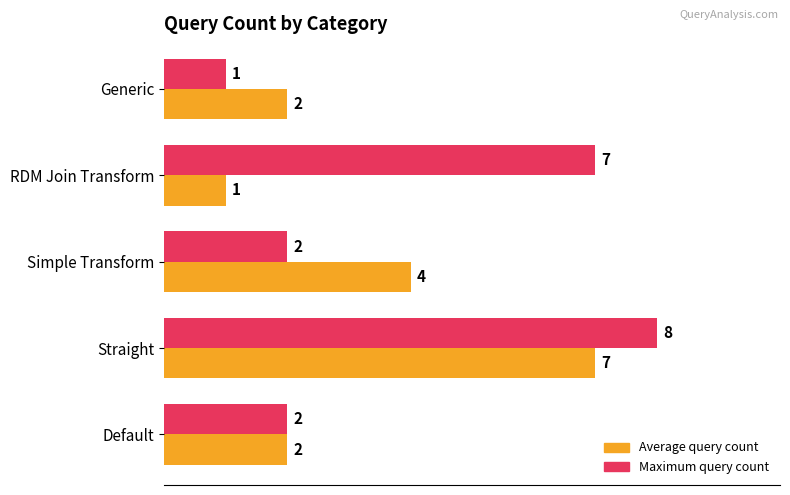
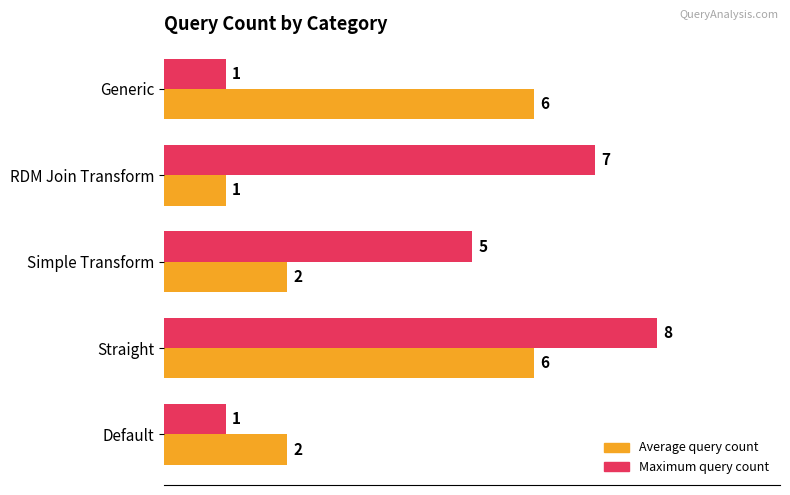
Average query count, Generic: 2 -> 6
Maximum query count, Simple Transform: 2 -> 5
Average query count, Simple Transform: 4 -> 2
Average query count, Straight: 7 -> 6
Maximum query count, Default: 2 -> 1
